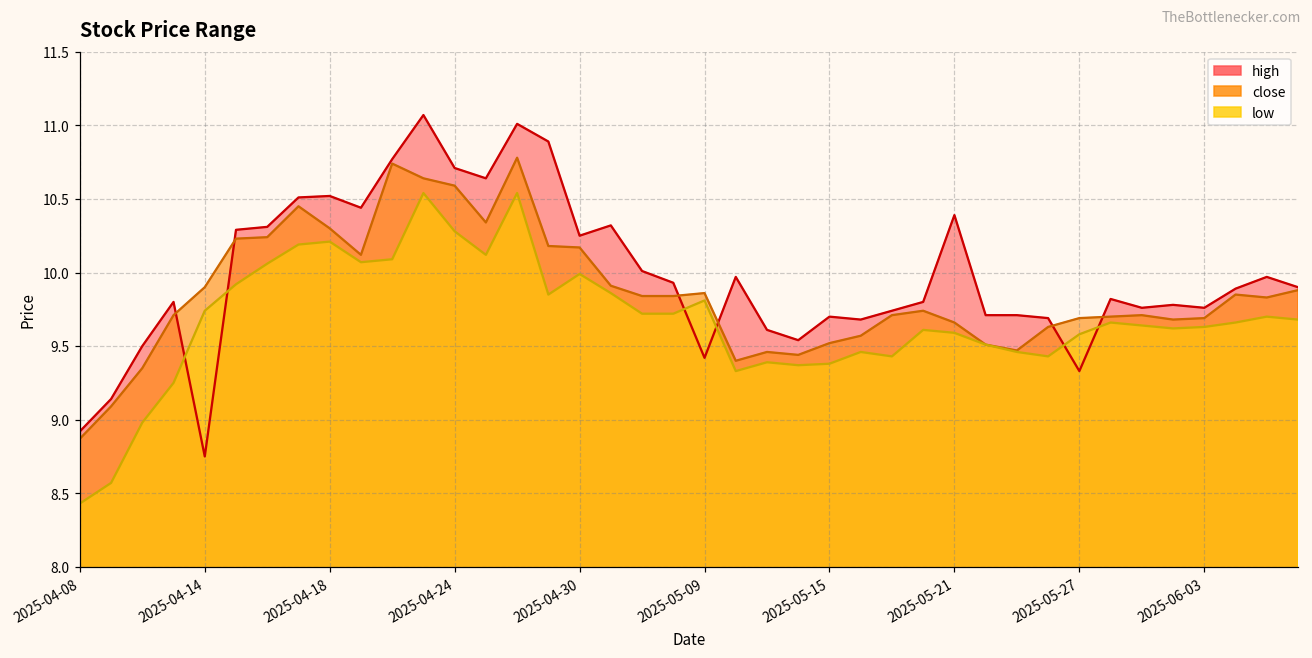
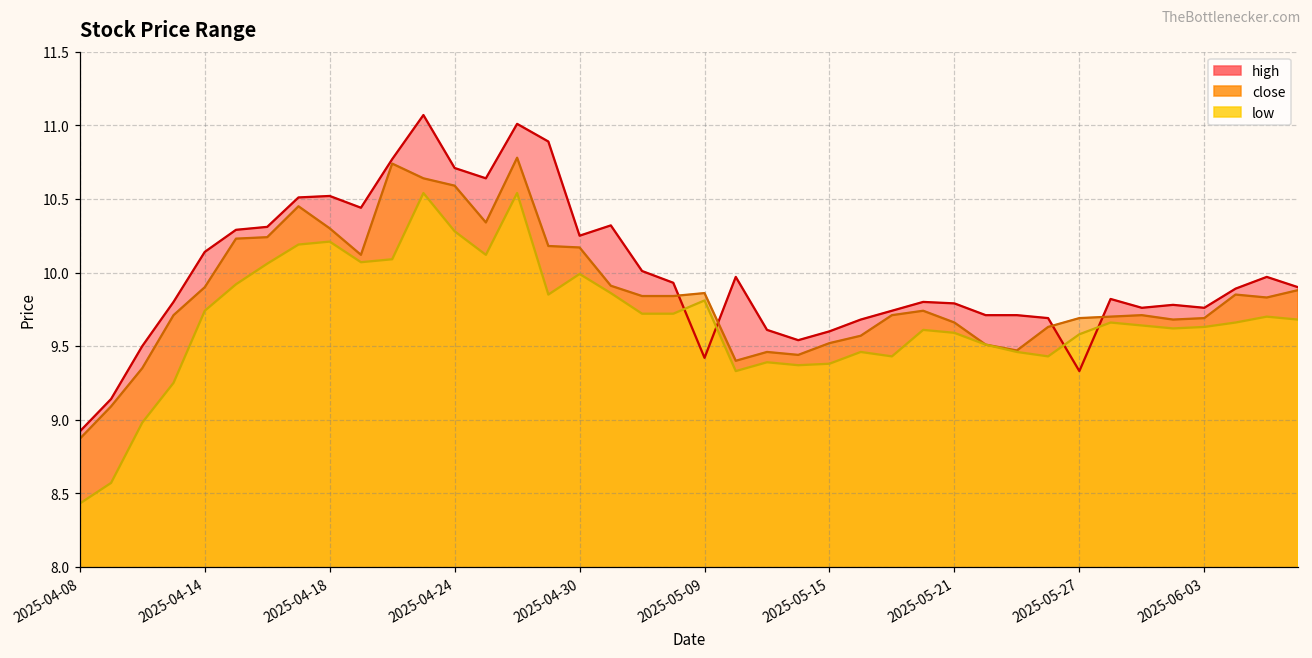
high, 2025-04-14: 8.75 -> 10.14
high, 2025-05-15: 9.7 -> 9.6
high, 2025-05-21: 10.39 -> 9.79
